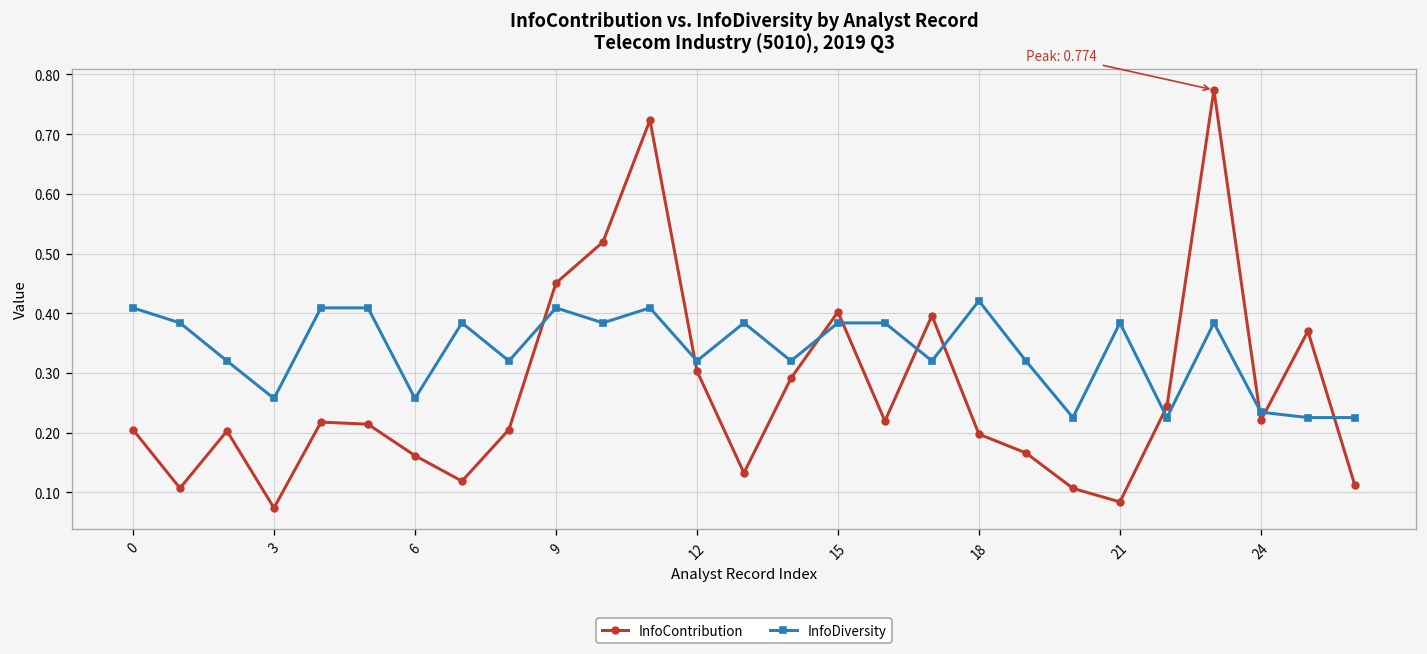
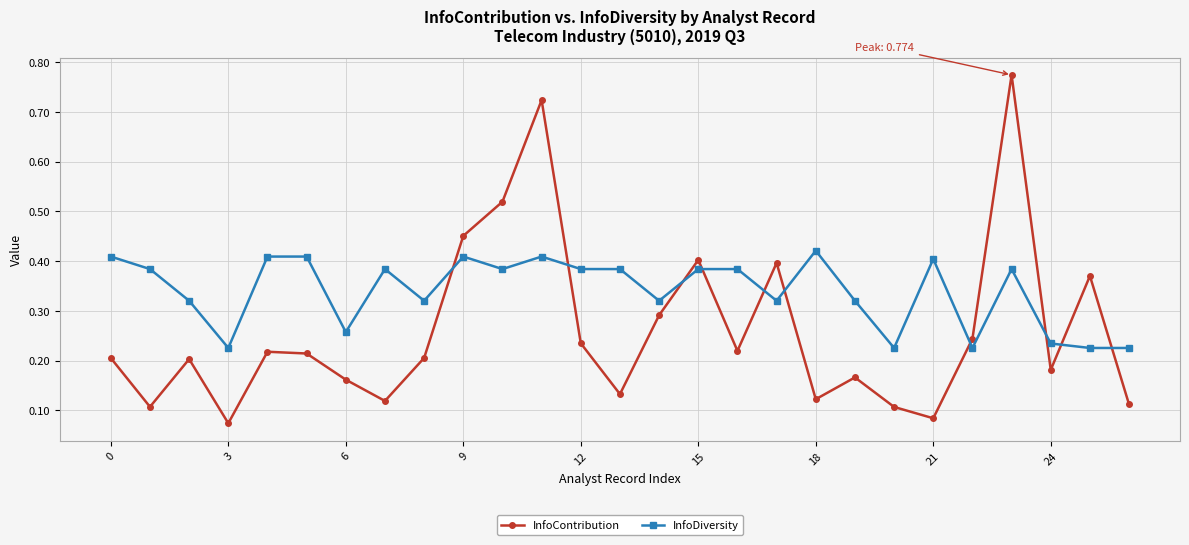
InfoDiversity, 3: 0.26 -> 0.23
InfoContribution, 12: 0.30 -> 0.23
InfoDiversity, 12: 0.32 -> 0.38
InfoContribution, 18: 0.20 -> 0.12
InfoDiversity, 21: 0.38 -> 0.40
InfoContribution, 24: 0.22 -> 0.18
